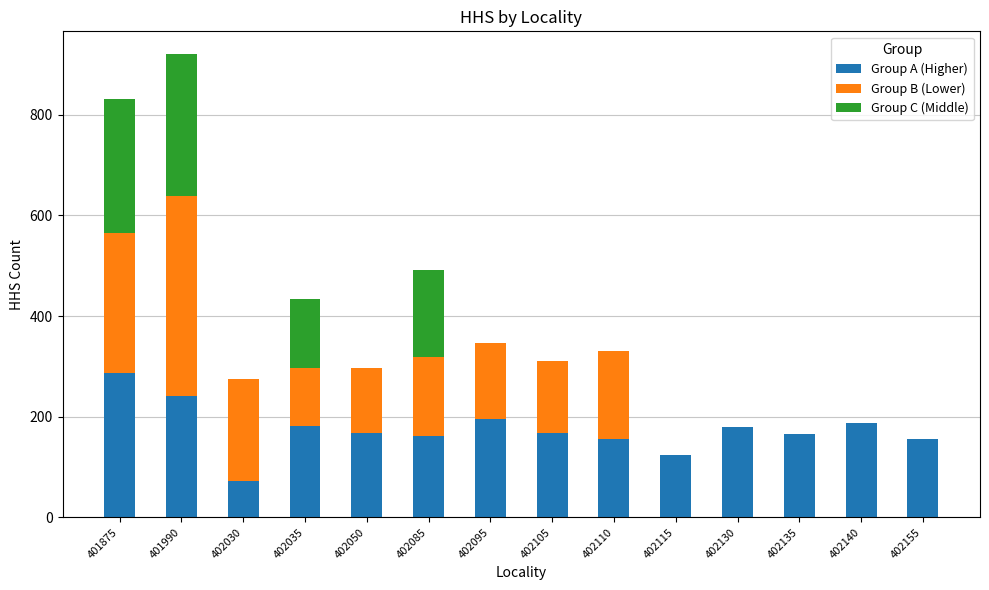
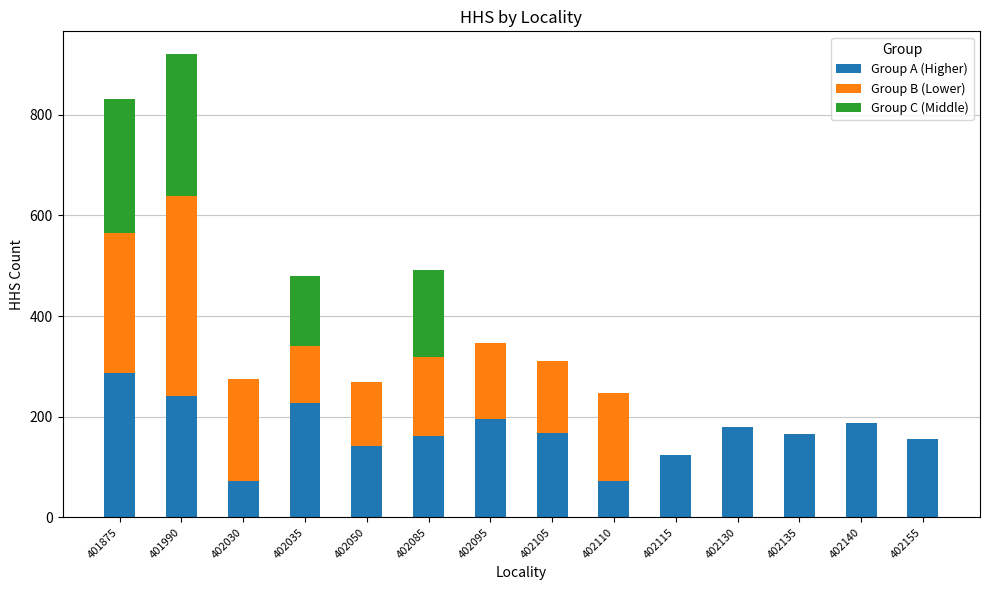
Group A (Higher), 402035: 180 -> 230
Group A (Higher), 402050: 170 -> 140
Group A (Higher), 402110: 160 -> 70
